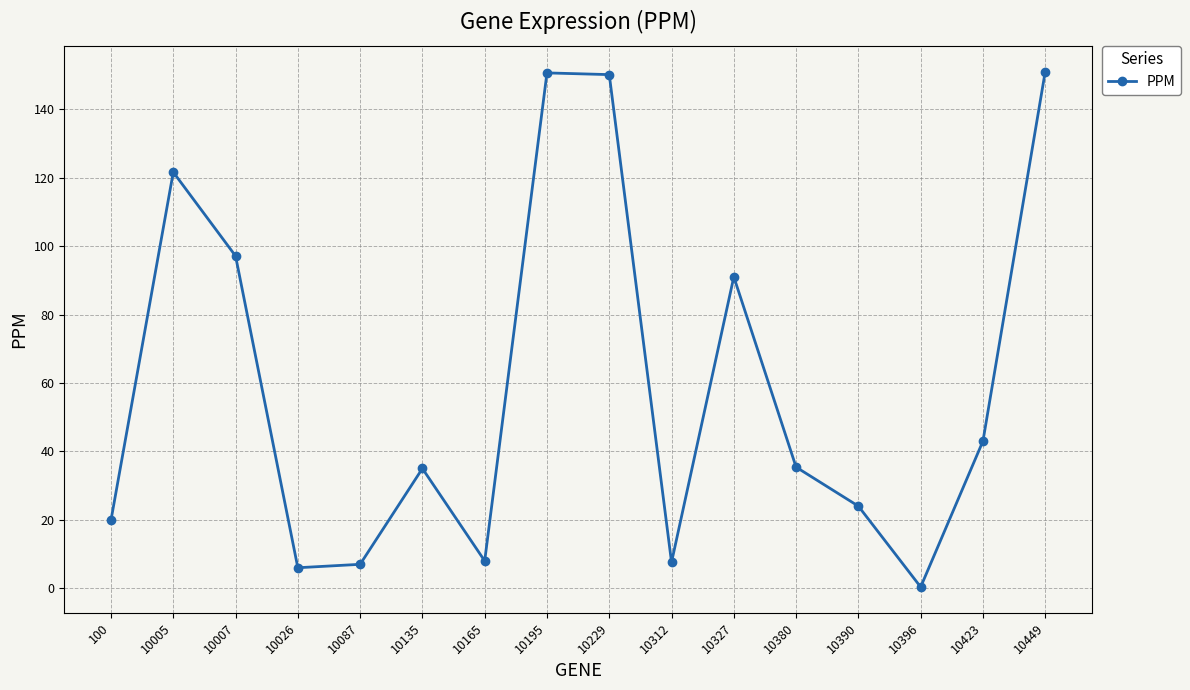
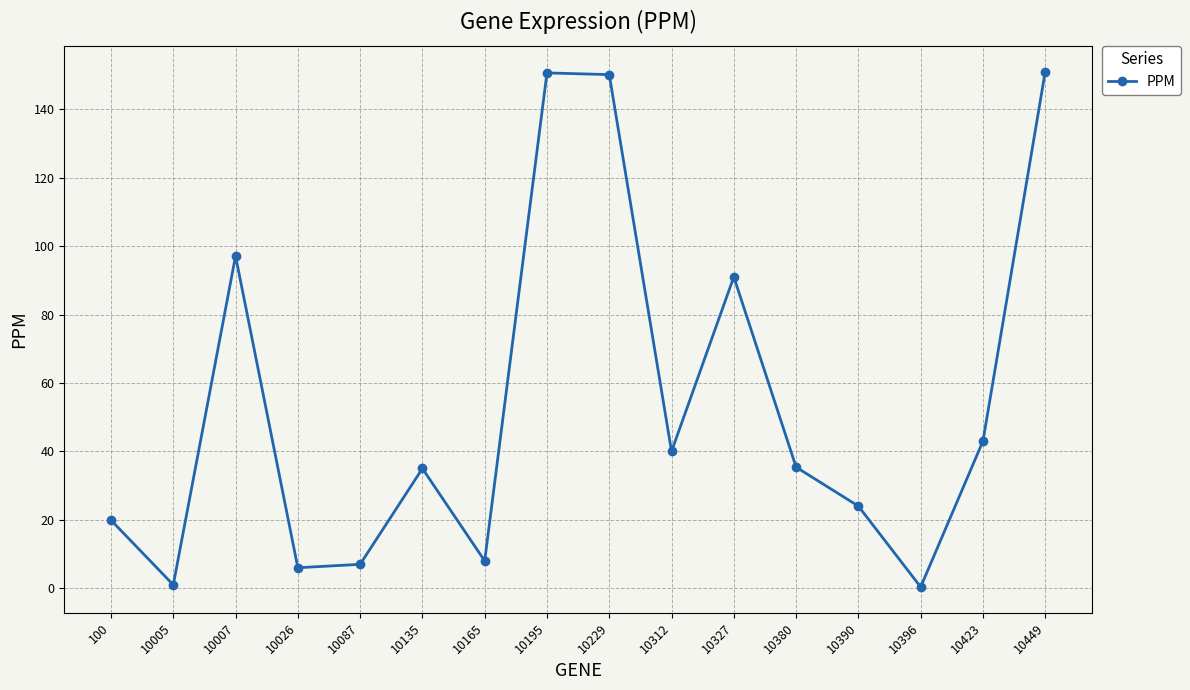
10005: 122 -> 1
10312: 8 -> 40
